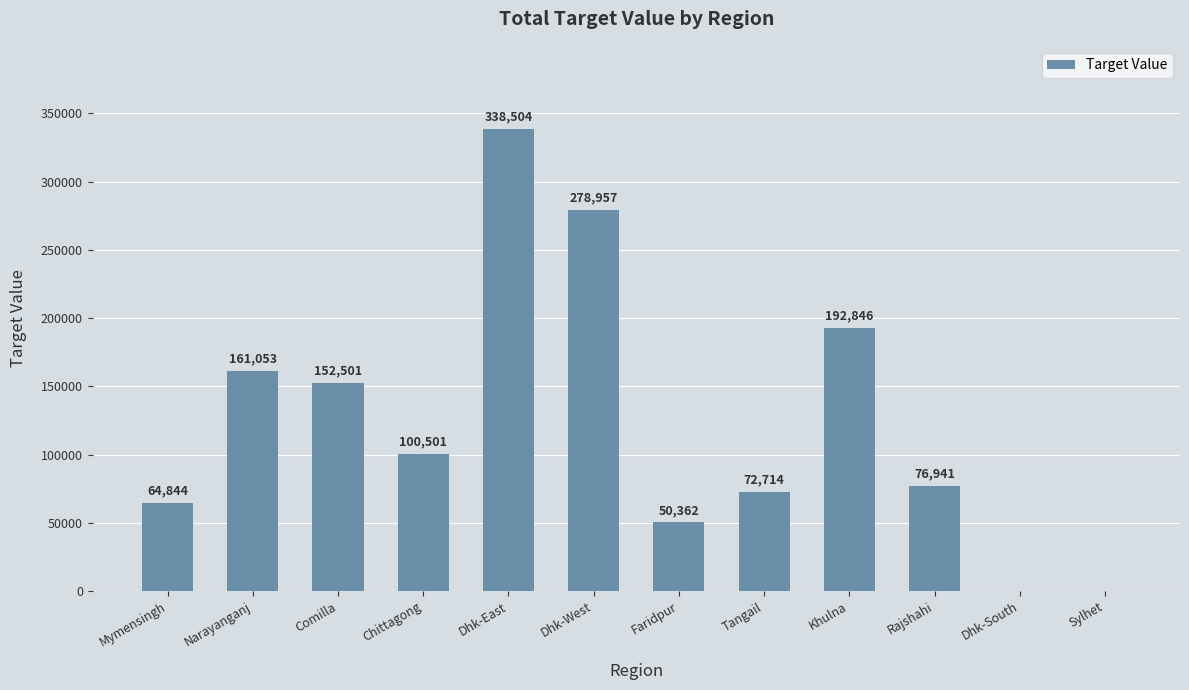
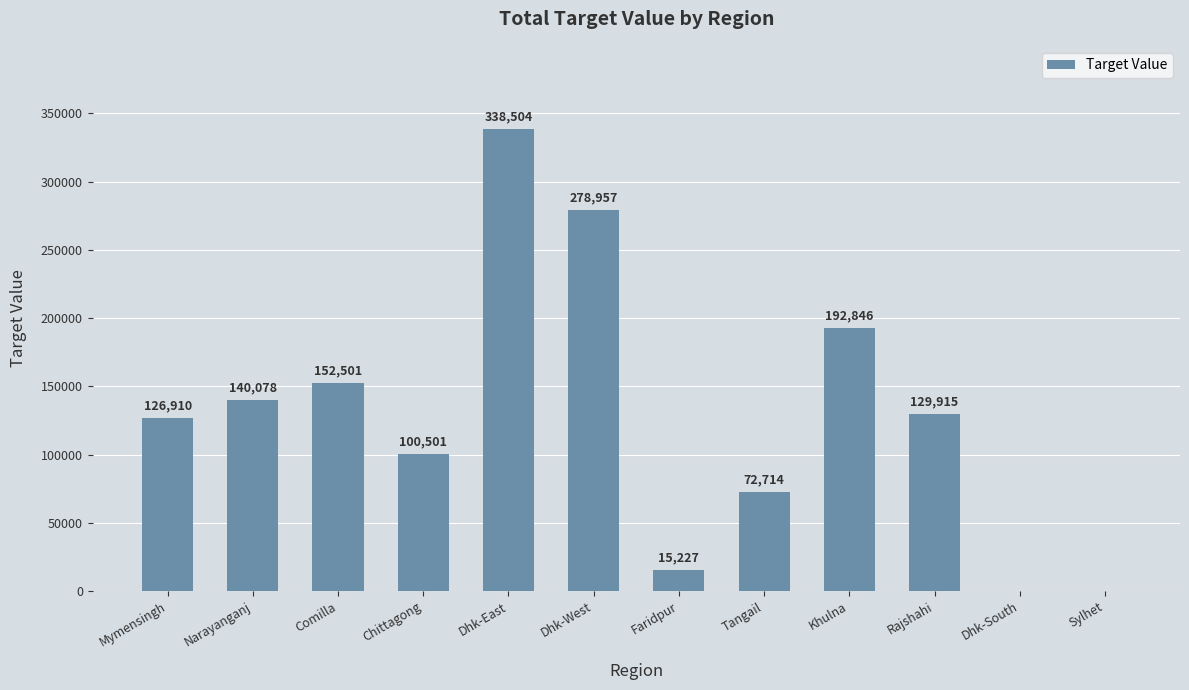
Mymensingh: 64,844 -> 126,910
Narayanganj: 161,053 -> 140,078
Faridpur: 50,362 -> 15,227
Rajshahi: 76,941 -> 129,915
